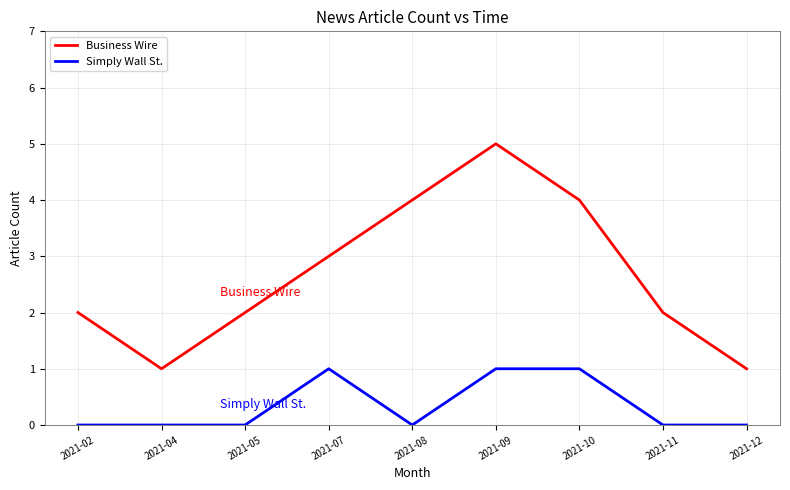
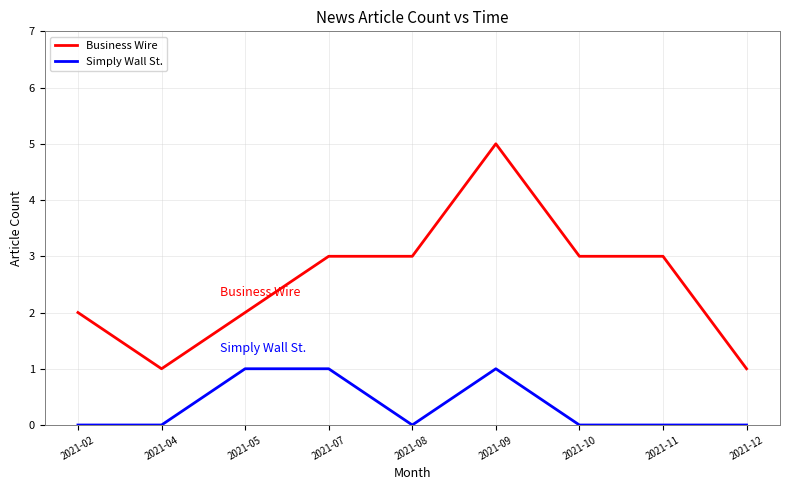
Simply Wall St., 2021-05: 0 -> 1
Business Wire, 2021-08: 4 -> 3
Business Wire, 2021-10: 4 -> 3
Simply Wall St., 2021-10: 1 -> 0
Business Wire, 2021-11: 2 -> 3
